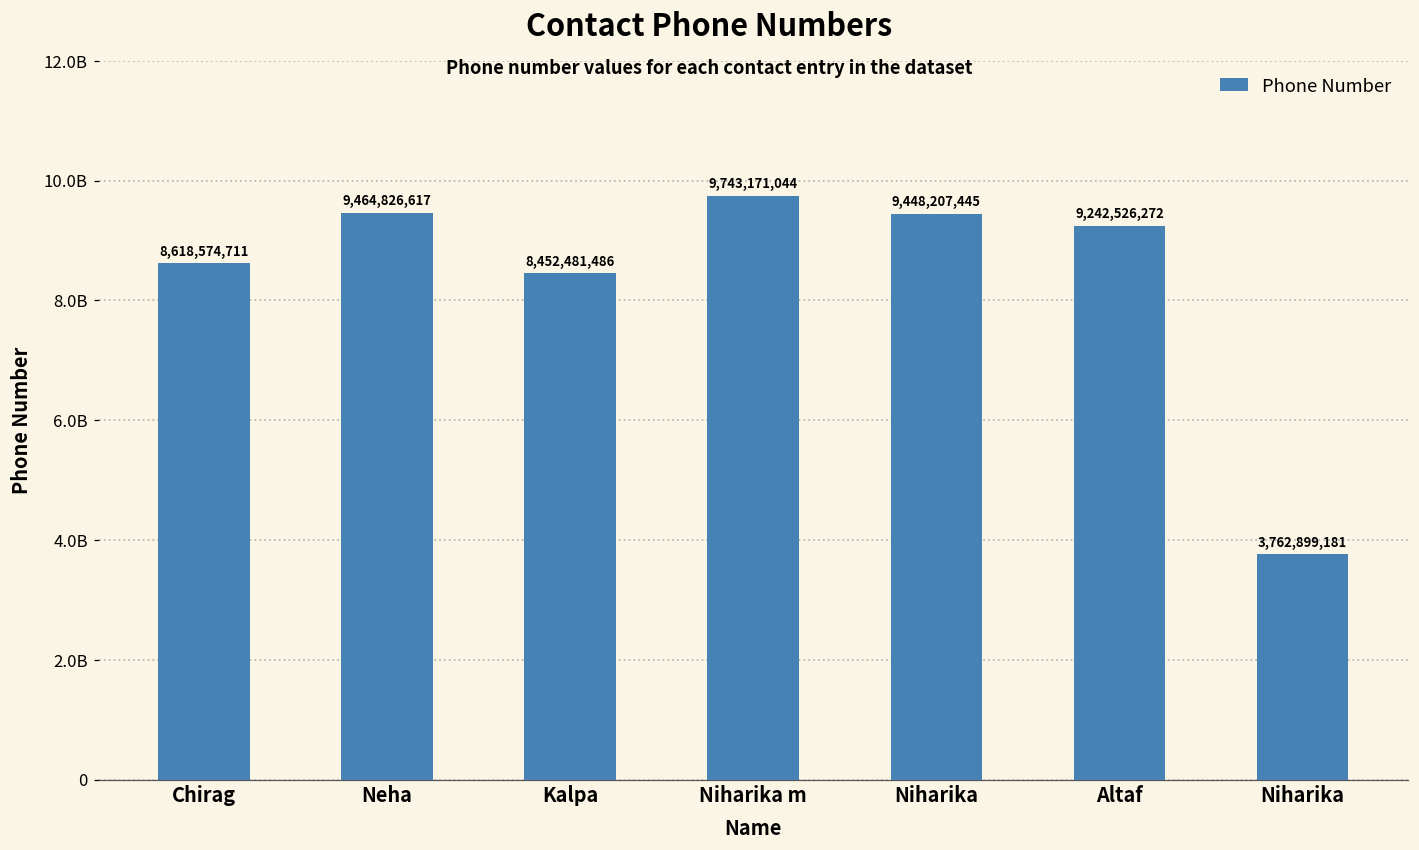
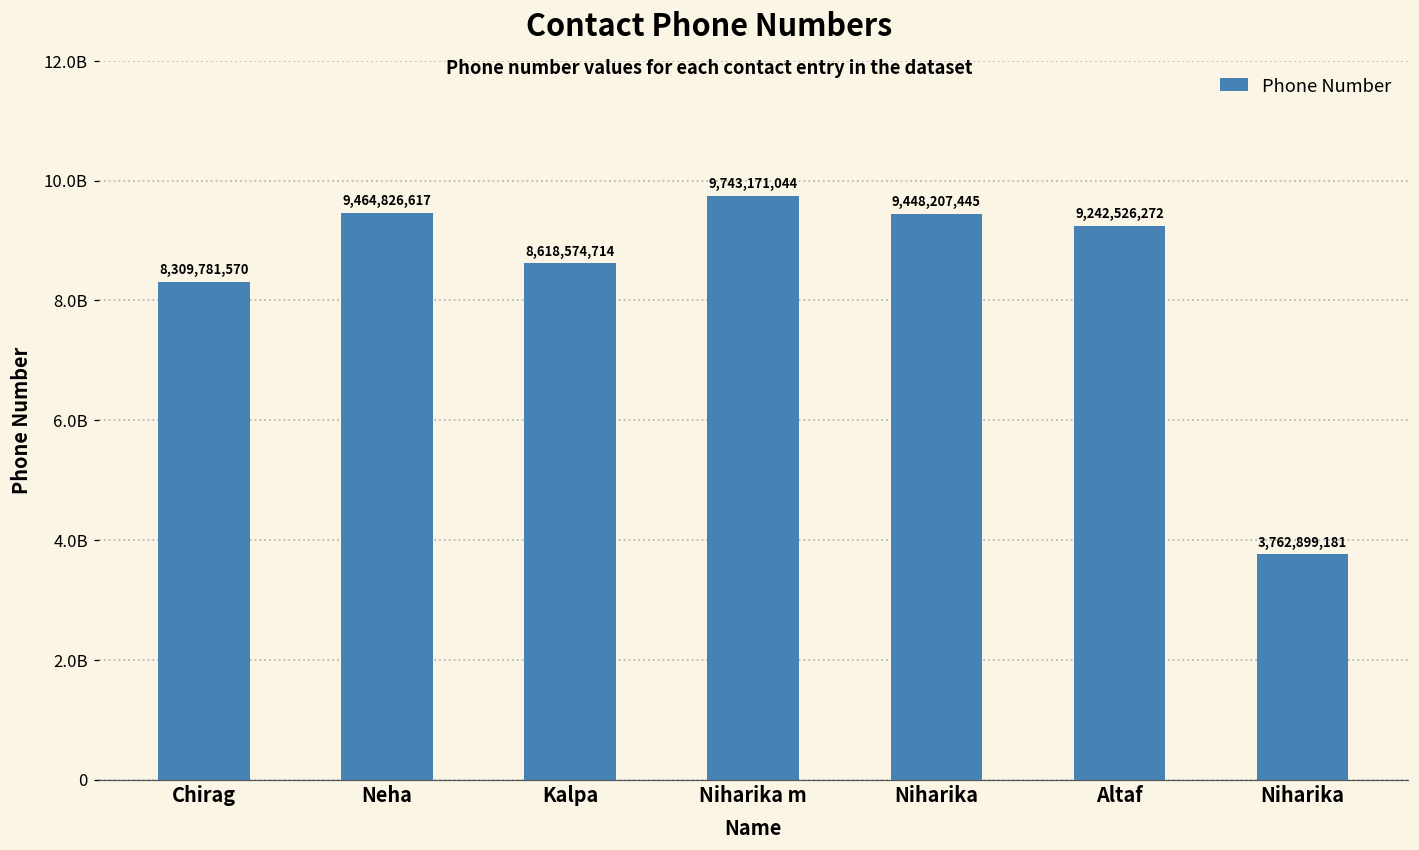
Chirag: 8,618,574,711 -> 8,309,781,570
Kalpa: 8,452,481,486 -> 8,618,574,714
